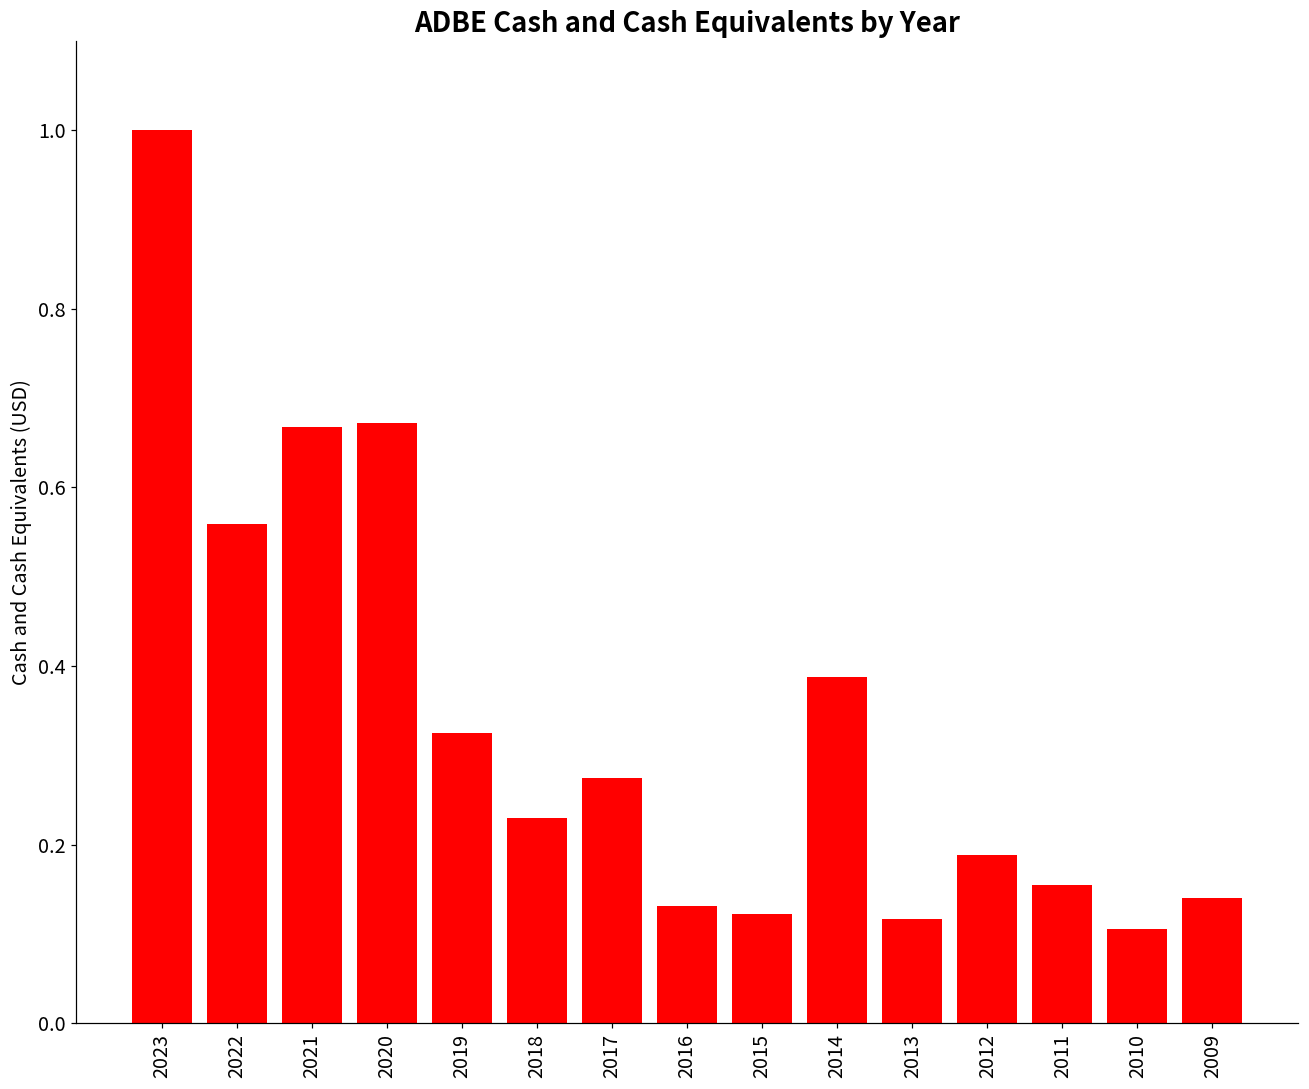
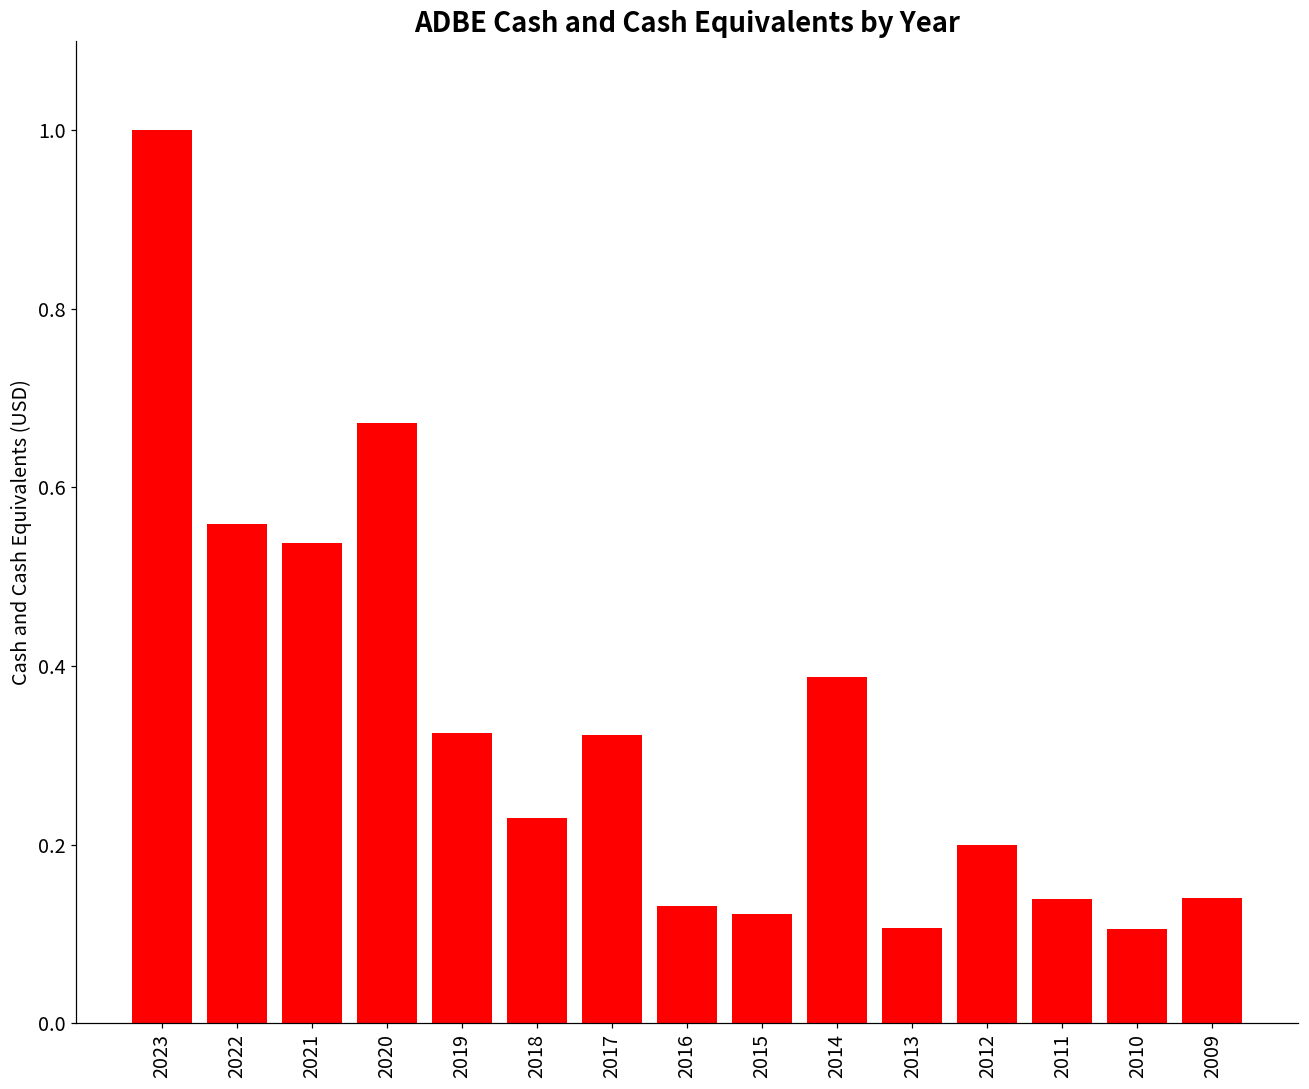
2021: 0.67 -> 0.54
2017: 0.27 -> 0.32
2013: 0.12 -> 0.11
2012: 0.19 -> 0.20
2011: 0.15 -> 0.14
